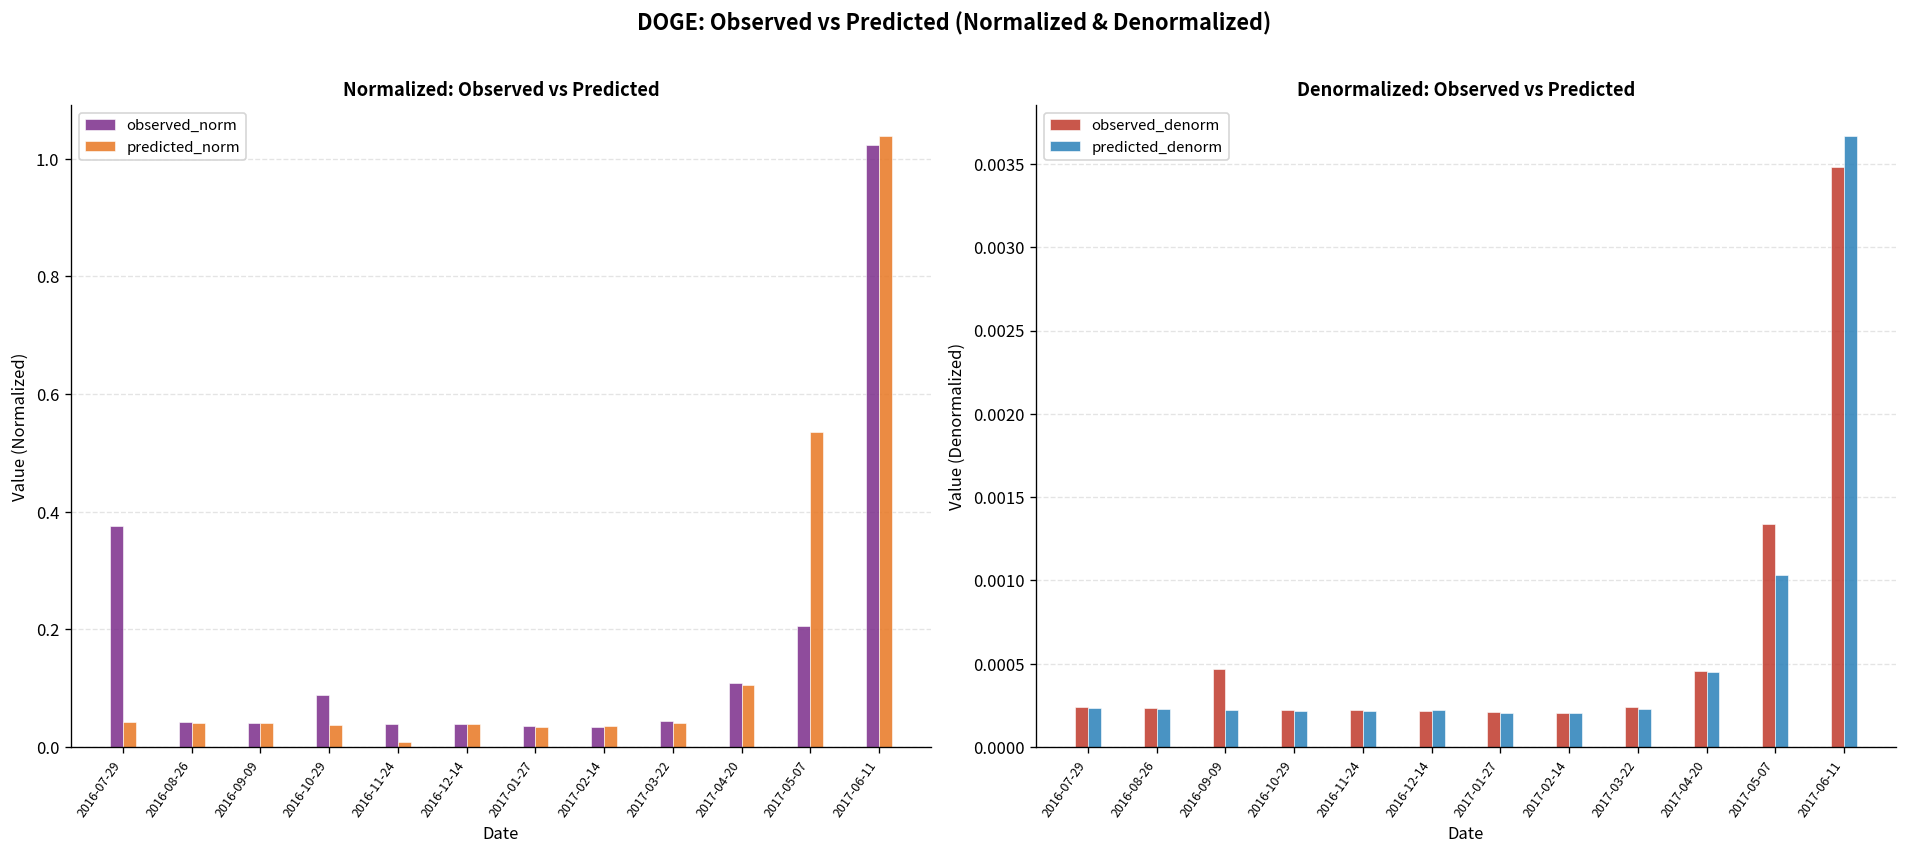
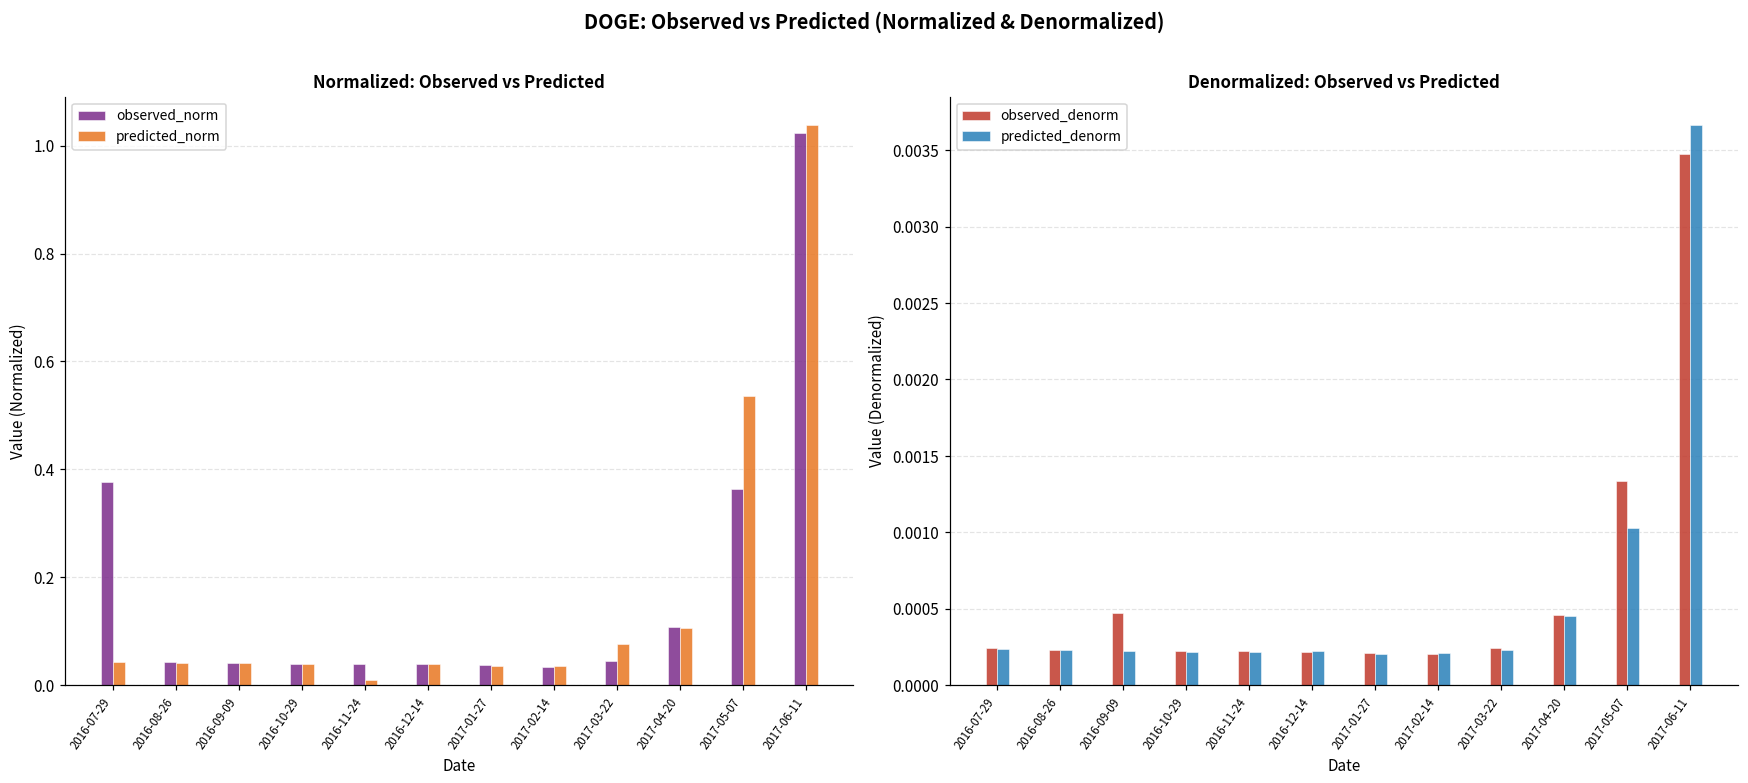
Normalized: Observed vs Predicted, observed_norm, 2016-10-29: 0.09 -> 0.04
Normalized: Observed vs Predicted, predicted_norm, 2017-03-22: 0.04 -> 0.08
Normalized: Observed vs Predicted, observed_norm, 2017-05-07: 0.21 -> 0.36
